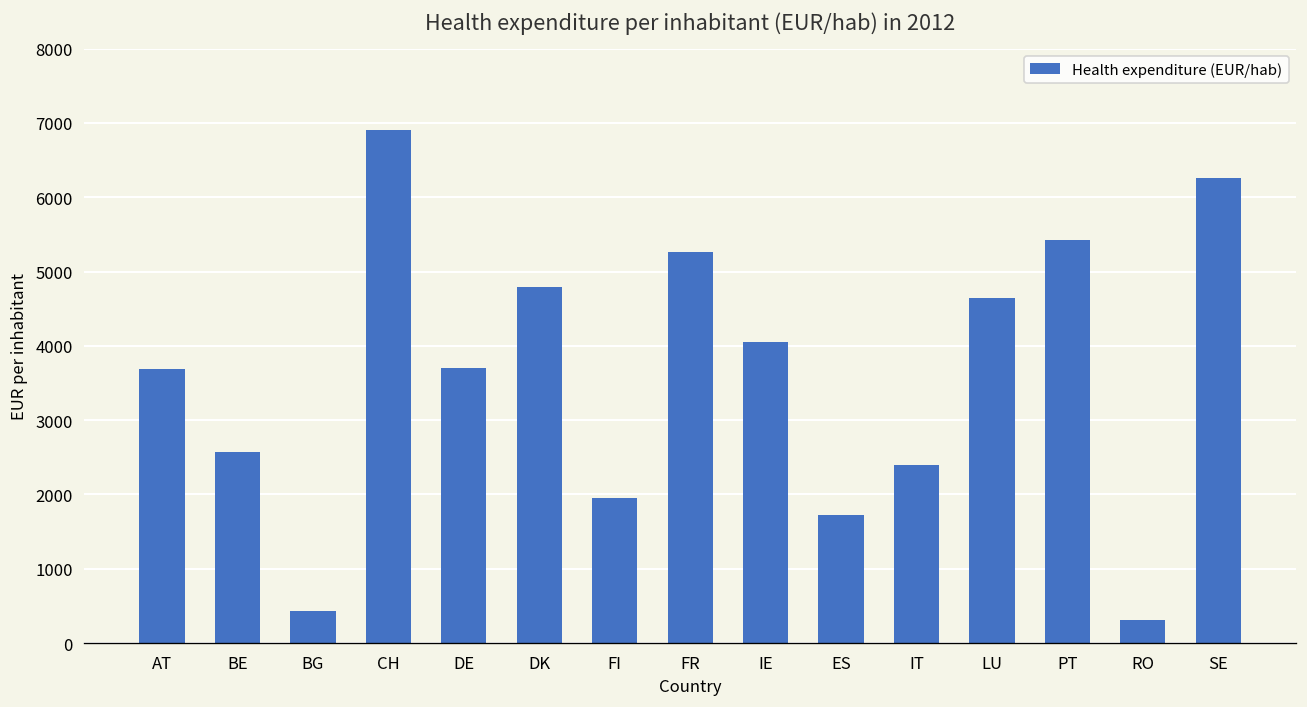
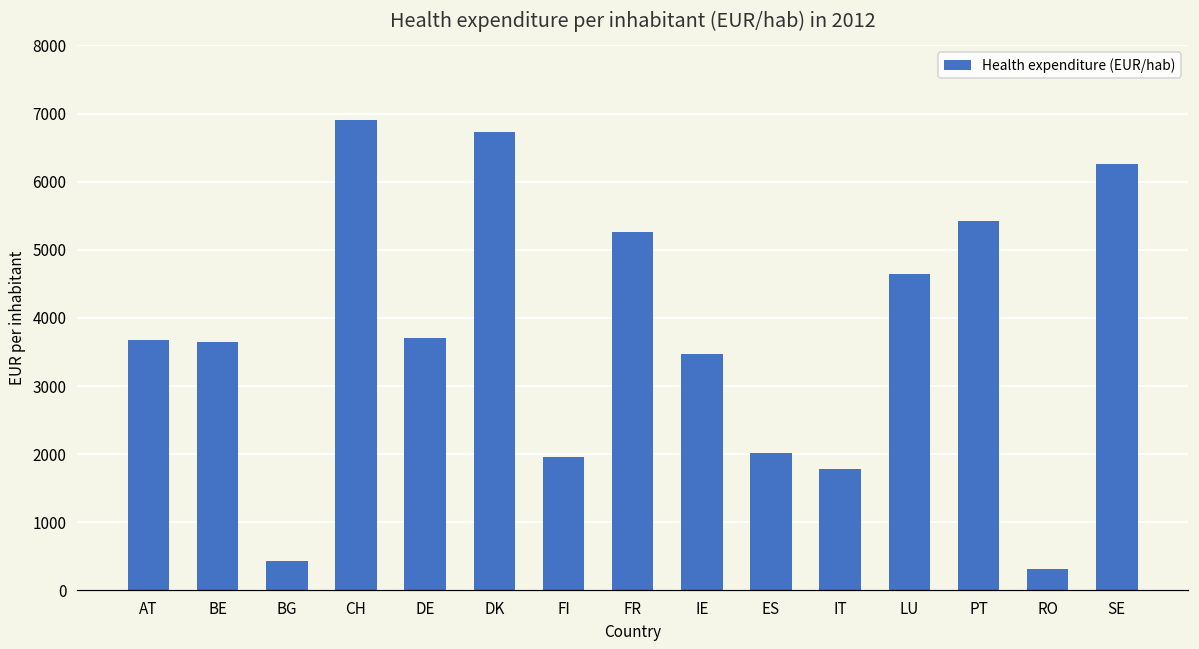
BE: 2600 -> 3700
DK: 4800 -> 6700
IE: 4000 -> 3500
ES: 1700 -> 2000
IT: 2400 -> 1800
